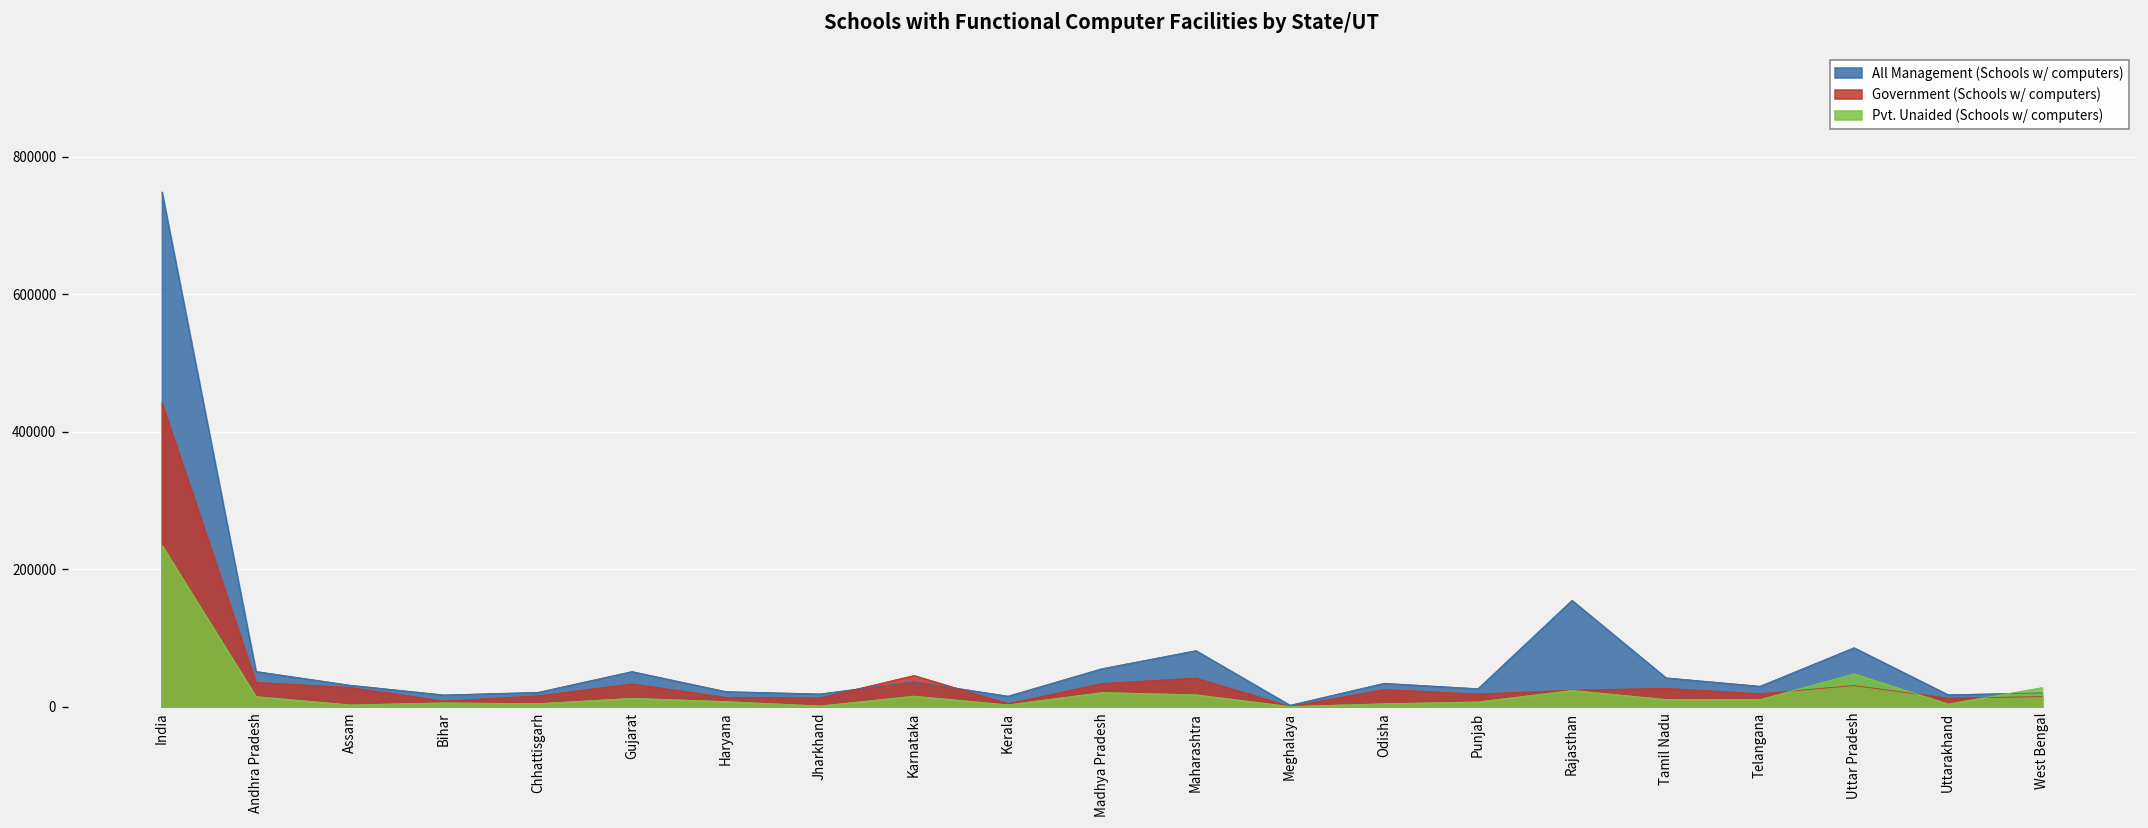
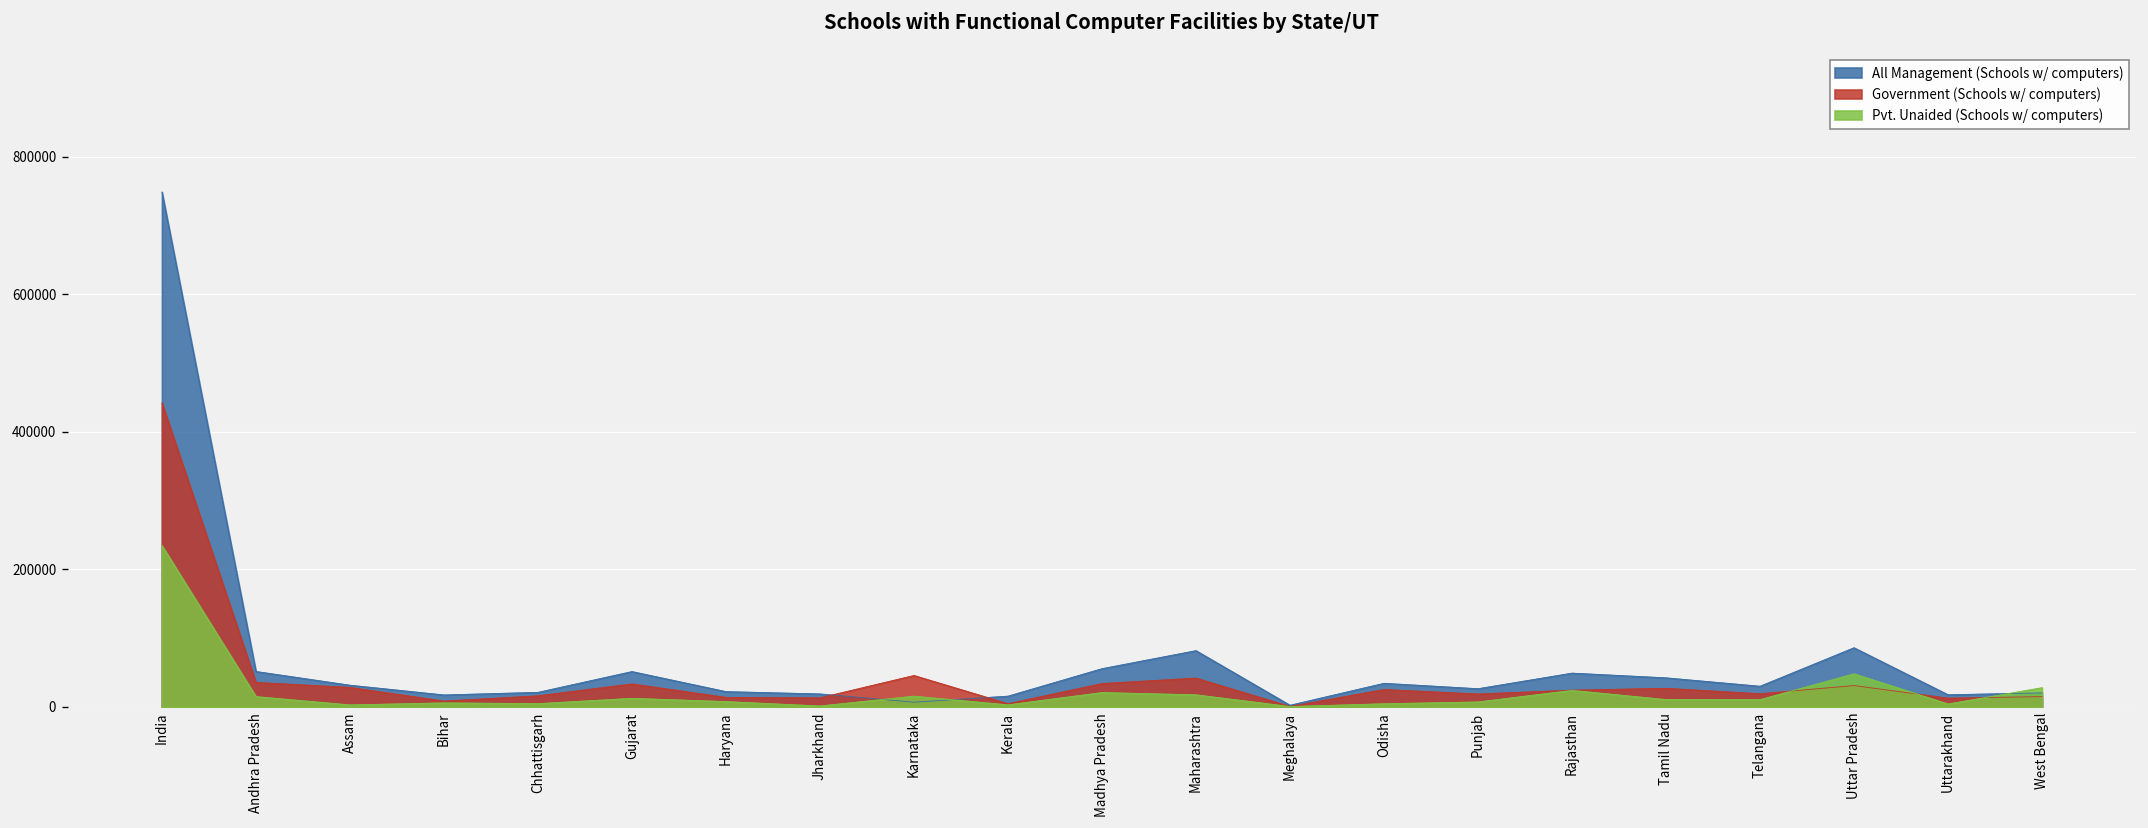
All Management (Schools w/ computers), Karnataka: 40000 -> 10000
All Management (Schools w/ computers), Rajasthan: 160000 -> 50000
